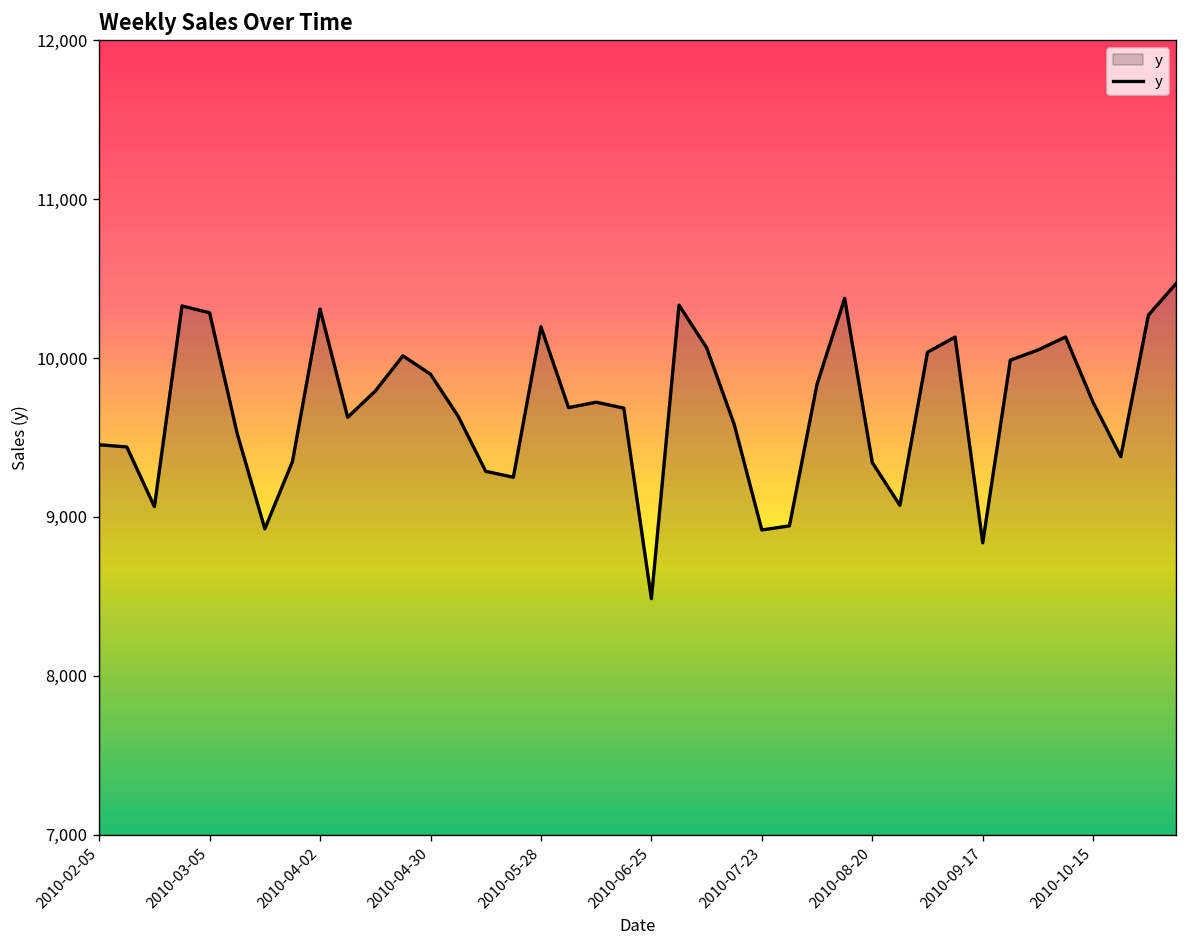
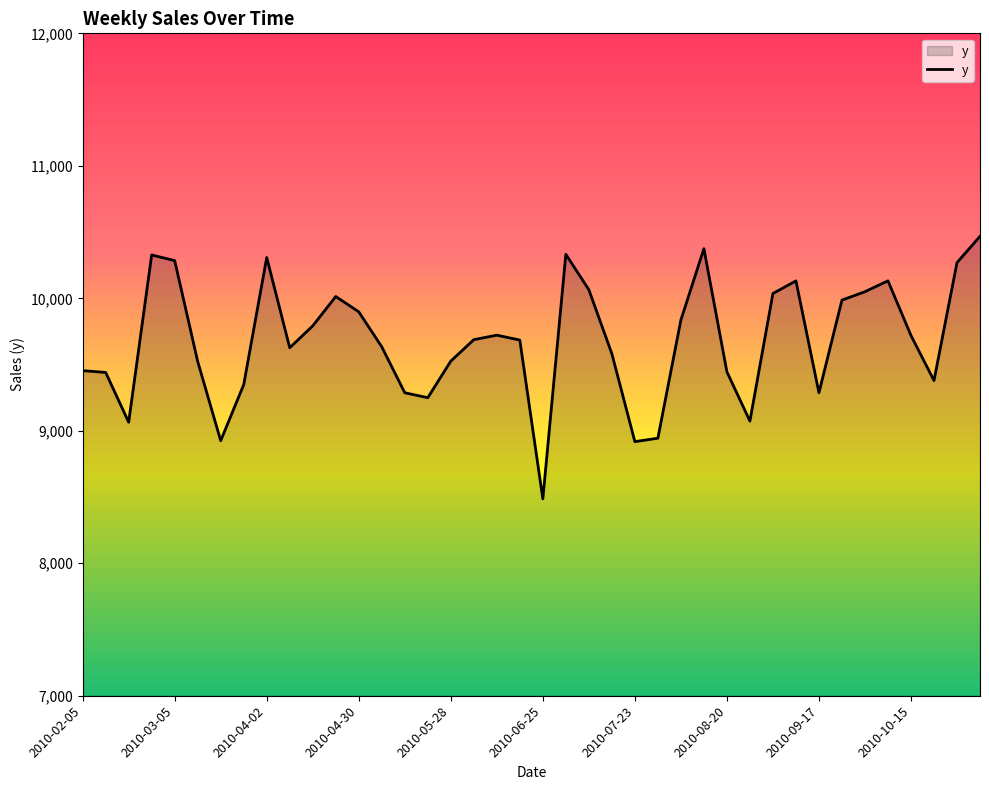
2010-05-28: 10,200 -> 9,530
2010-08-20: 9,340 -> 9,450
2010-09-17: 8,840 -> 9,290
